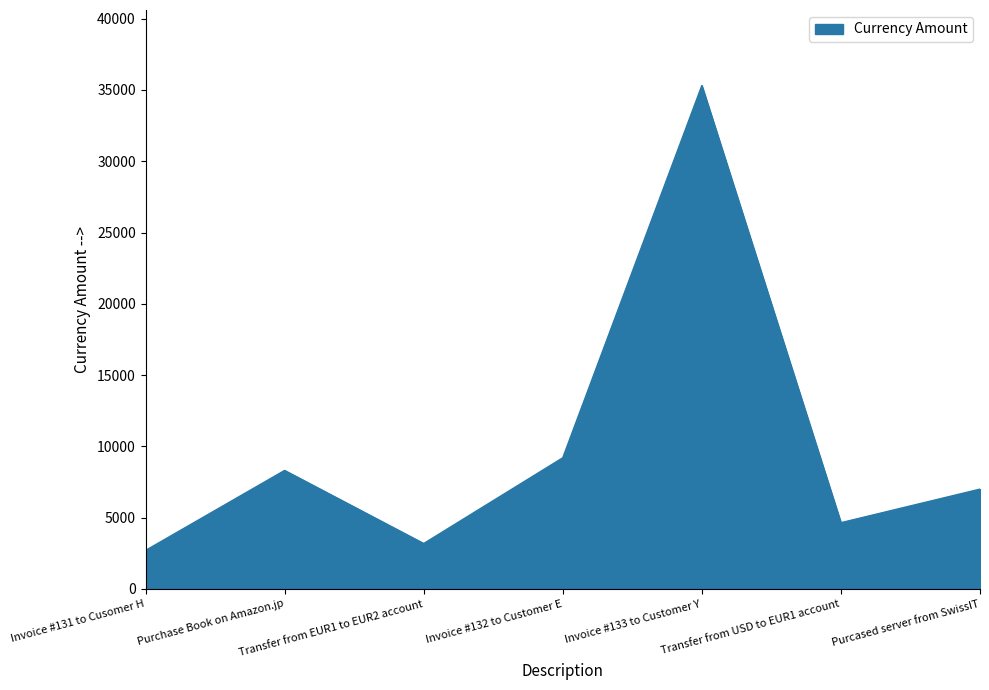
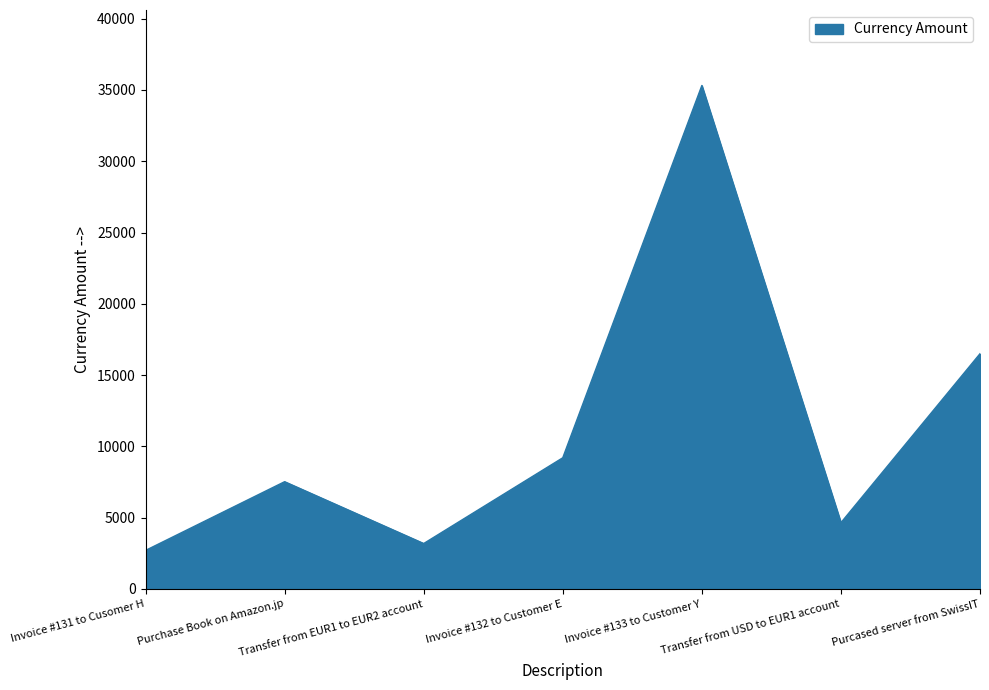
Purchase Book on Amazon.jp: 8300 -> 7500
Purcased server from SwissIT: 7000 -> 16500
